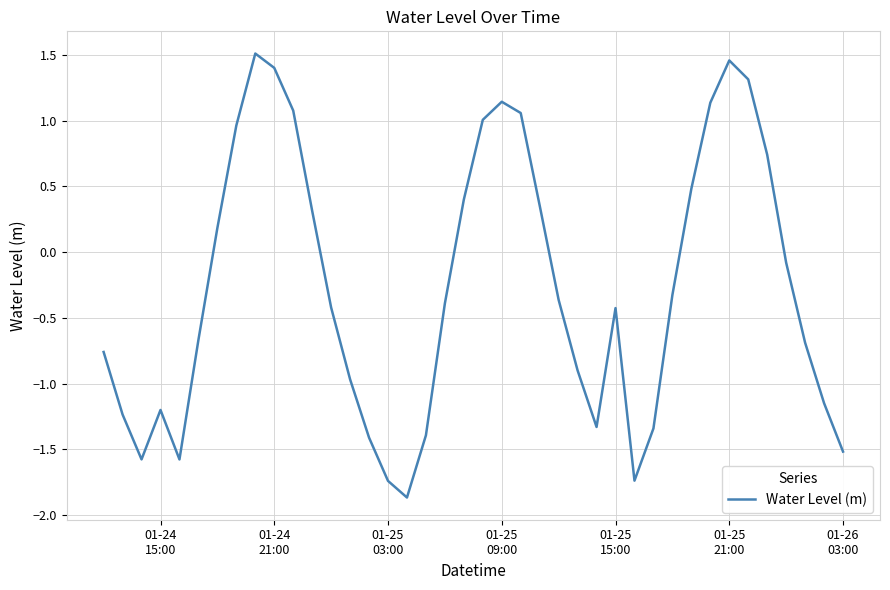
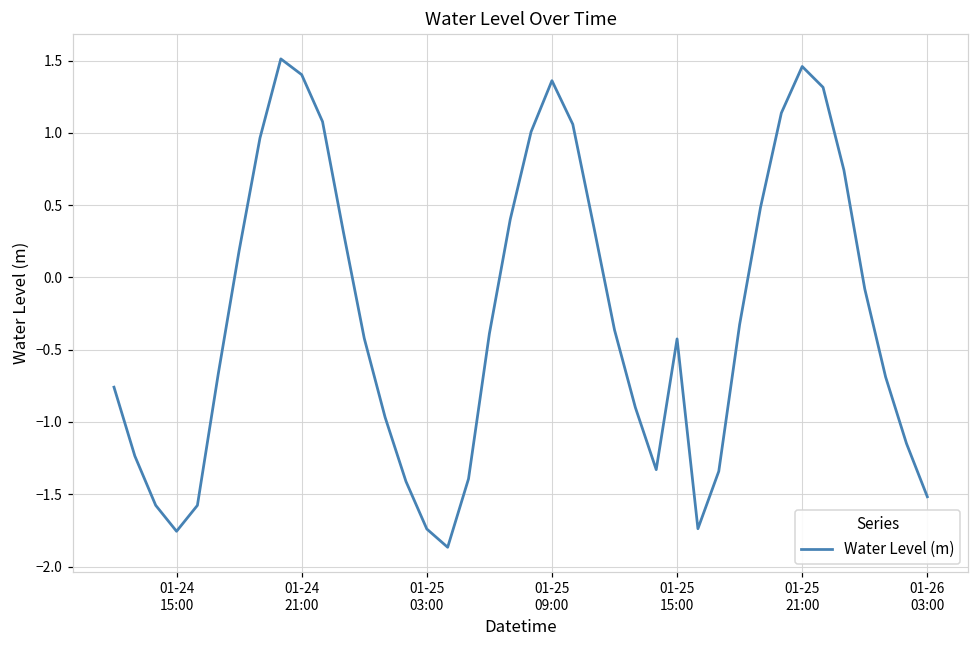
01-24 15:00: -1.20 -> -1.76
01-25 09:00: 1.14 -> 1.36
